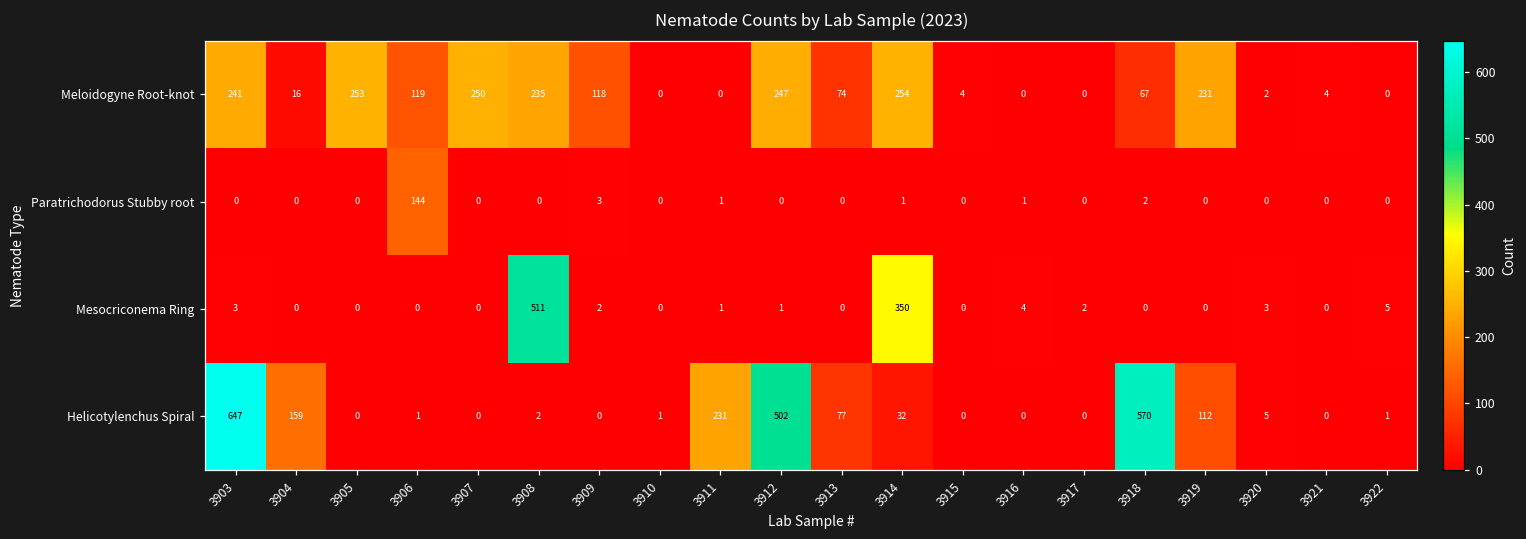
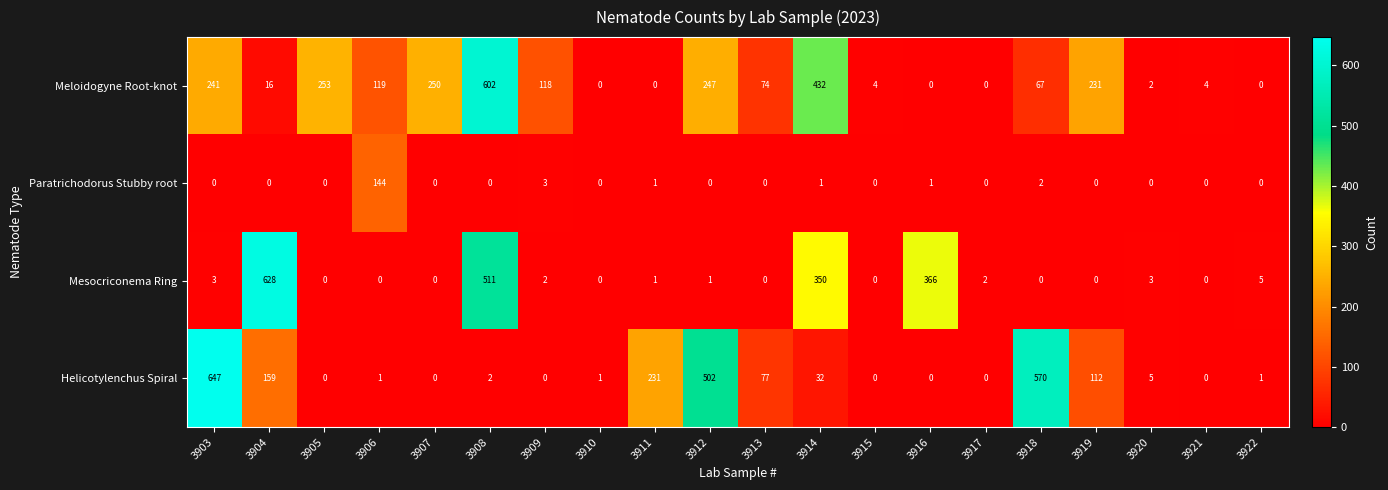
Meloidogyne Root-knot, 3908: 235 -> 602
Meloidogyne Root-knot, 3914: 254 -> 432
Mesocriconema Ring, 3904: 0 -> 628
Mesocriconema Ring, 3916: 4 -> 366
